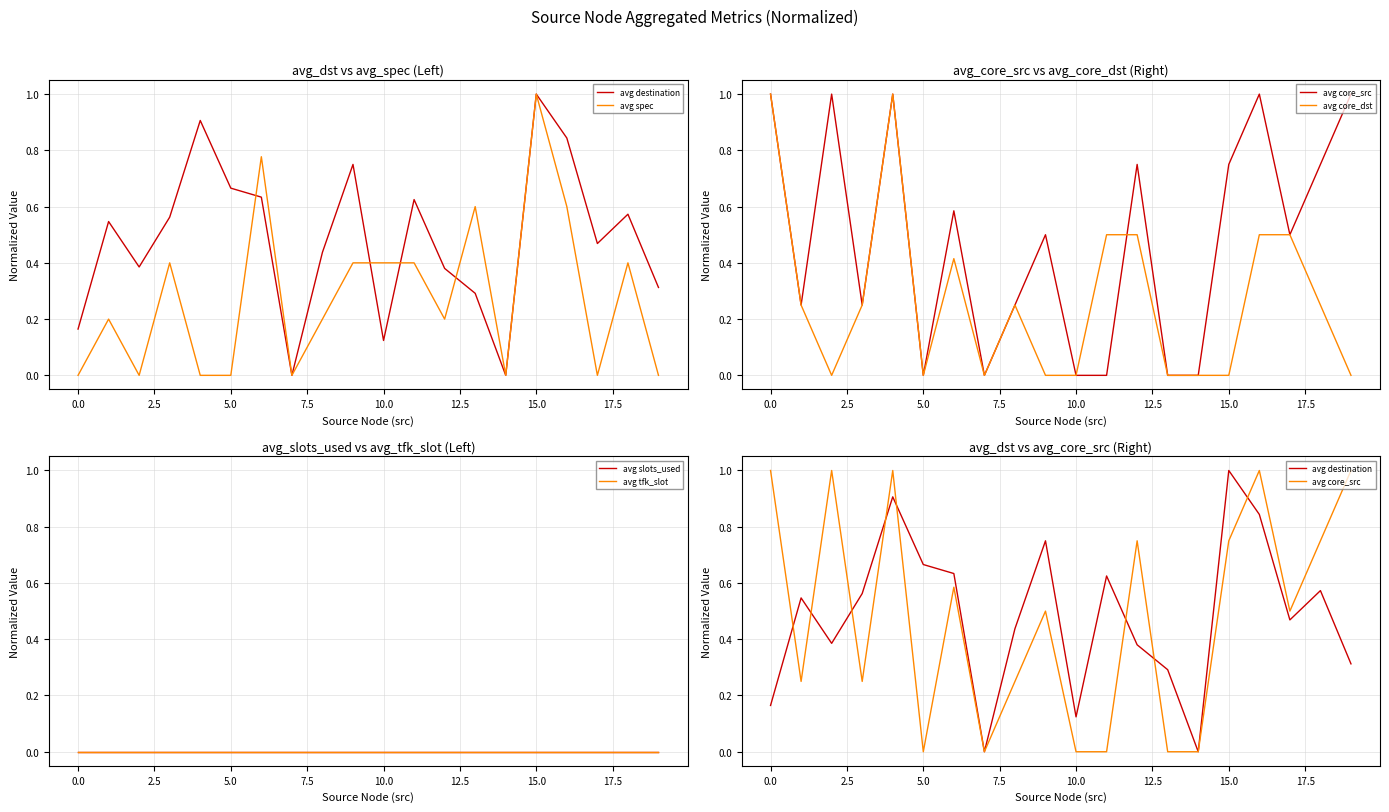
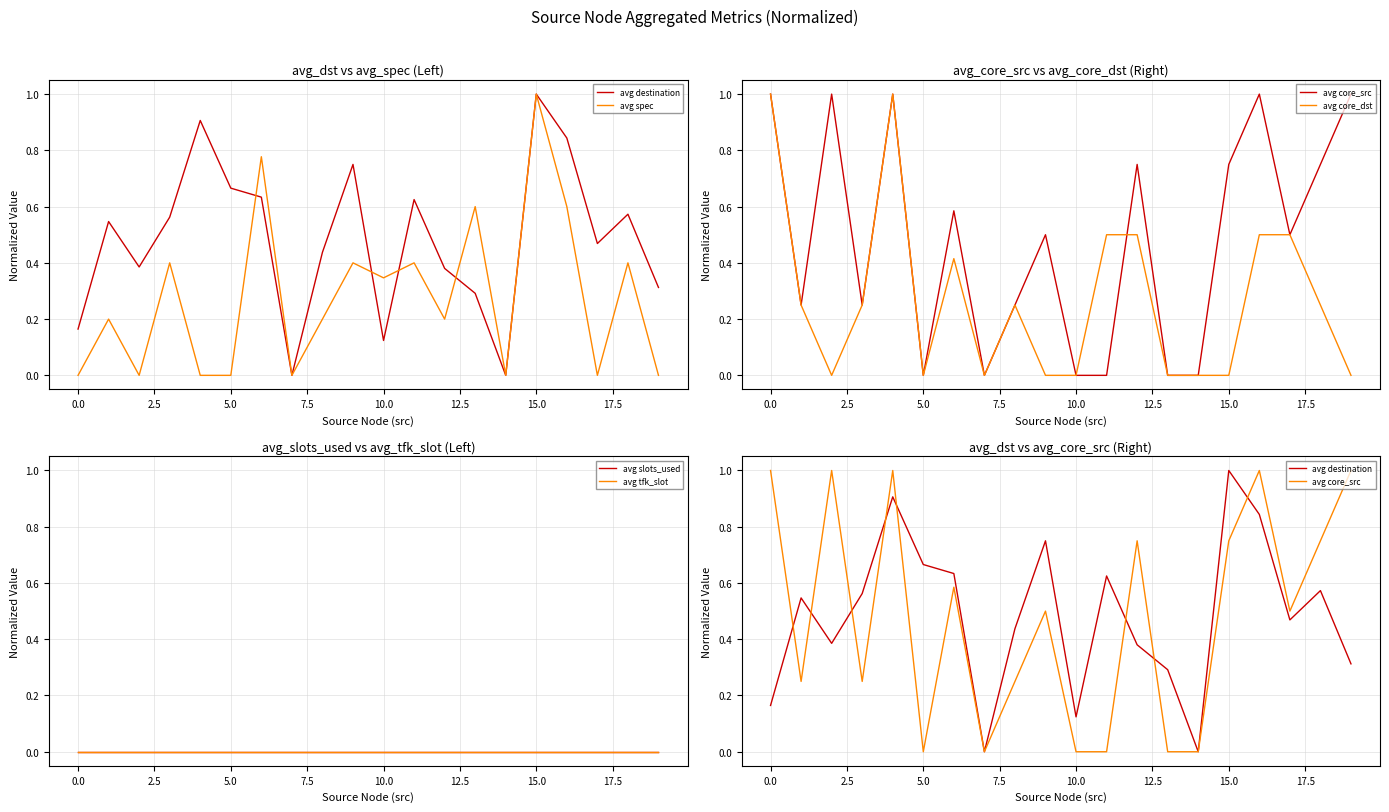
avg_dst vs avg_spec (Left), avg spec, 10.0: 0.40 -> 0.35
